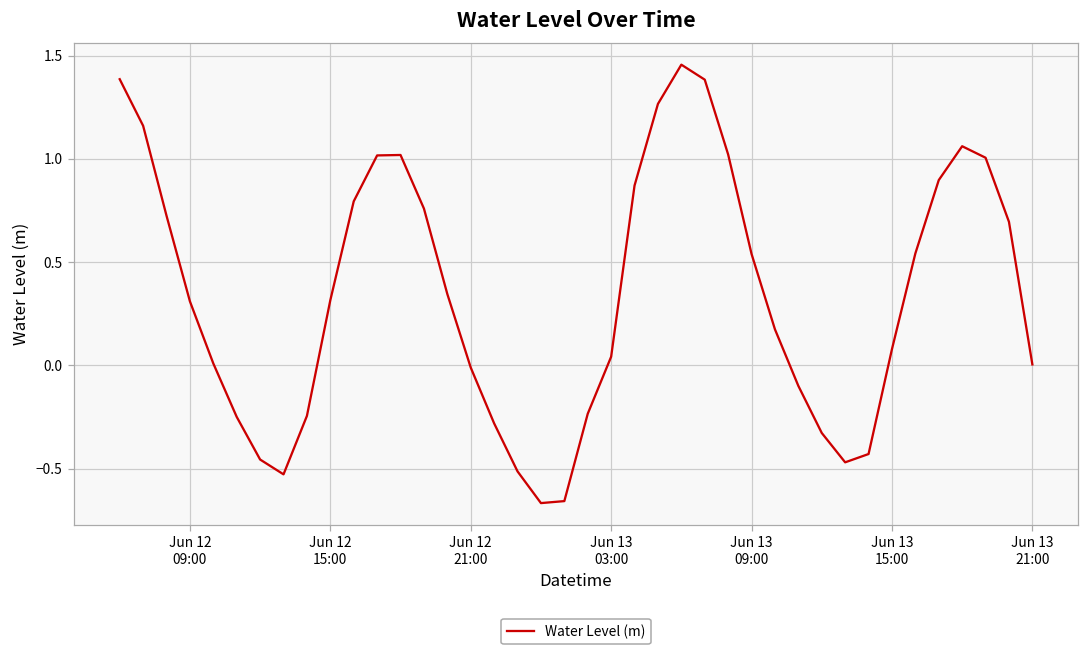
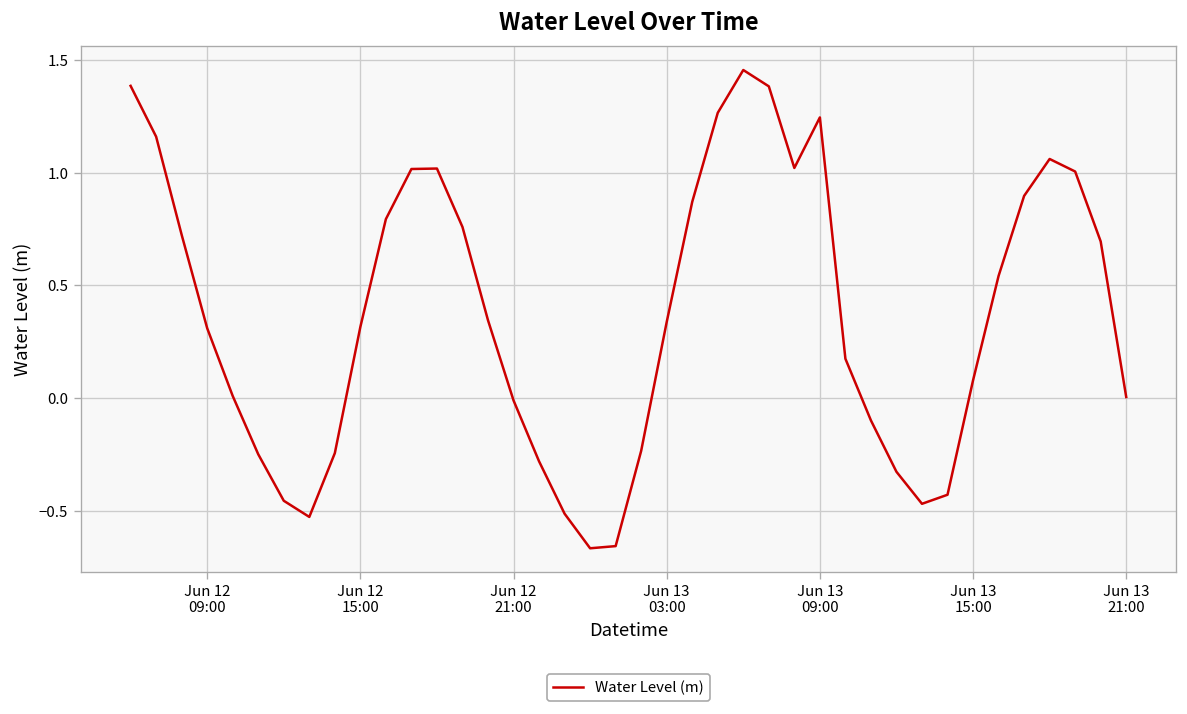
Jun 13 03:00: 0.04 -> 0.34
Jun 13 09:00: 0.54 -> 1.25
